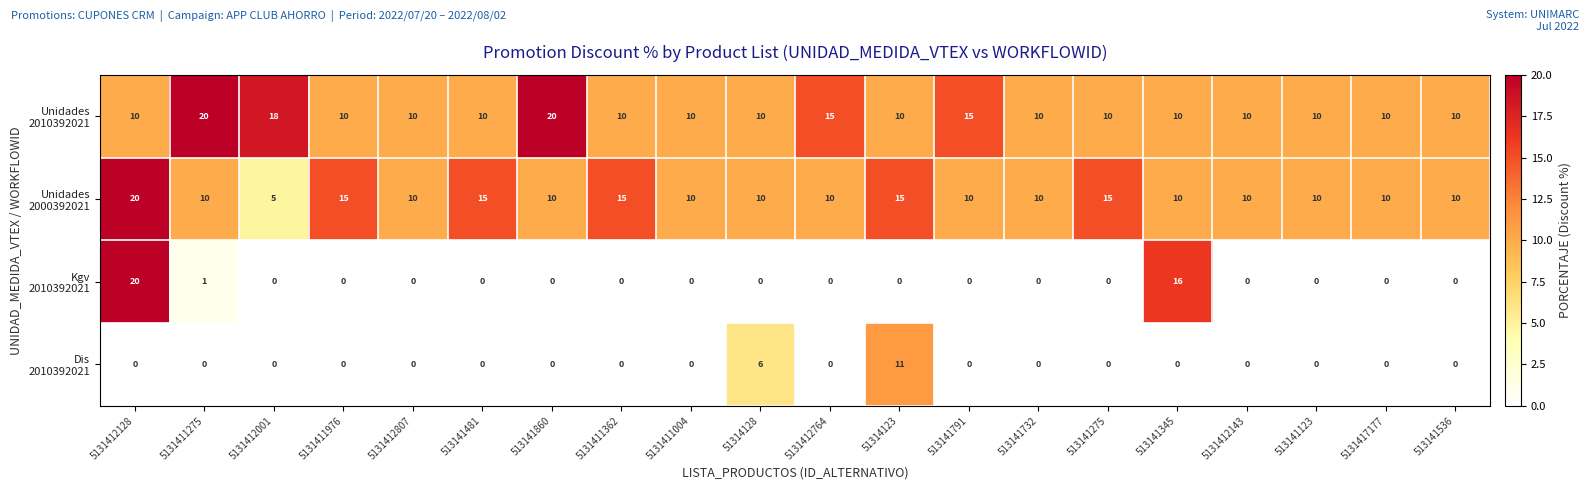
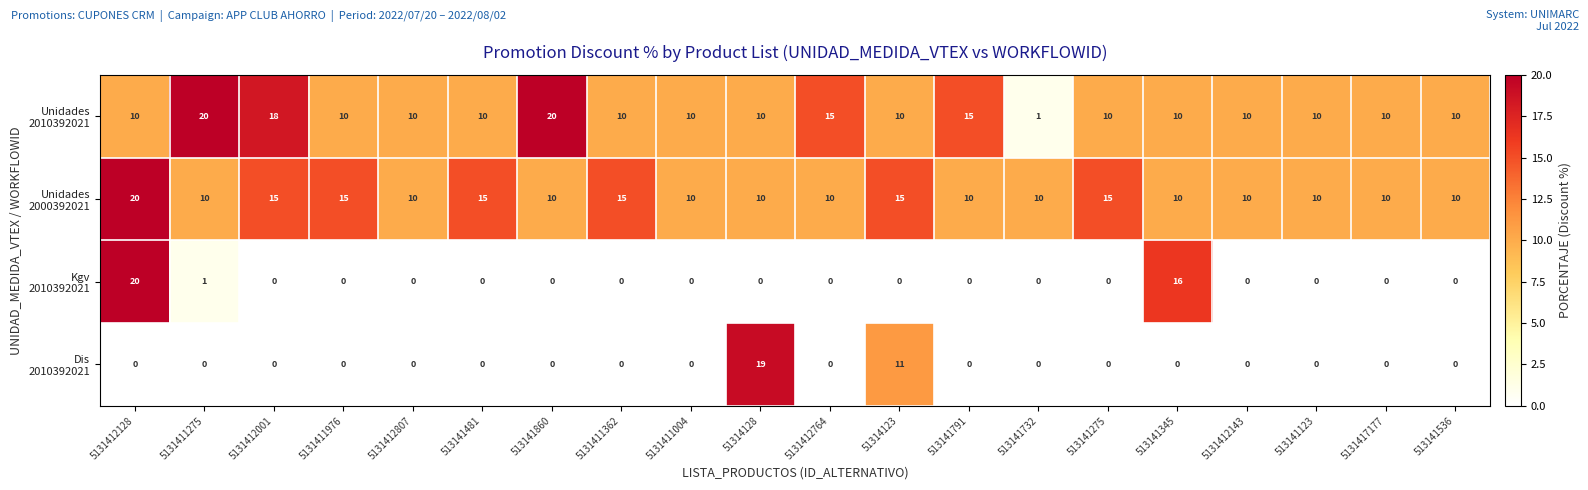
Unidades 2010392021, 513141732: 10 -> 1
Unidades 2000392021, 5131412001: 5 -> 15
Dis 2010392021, 51314128: 6 -> 19
